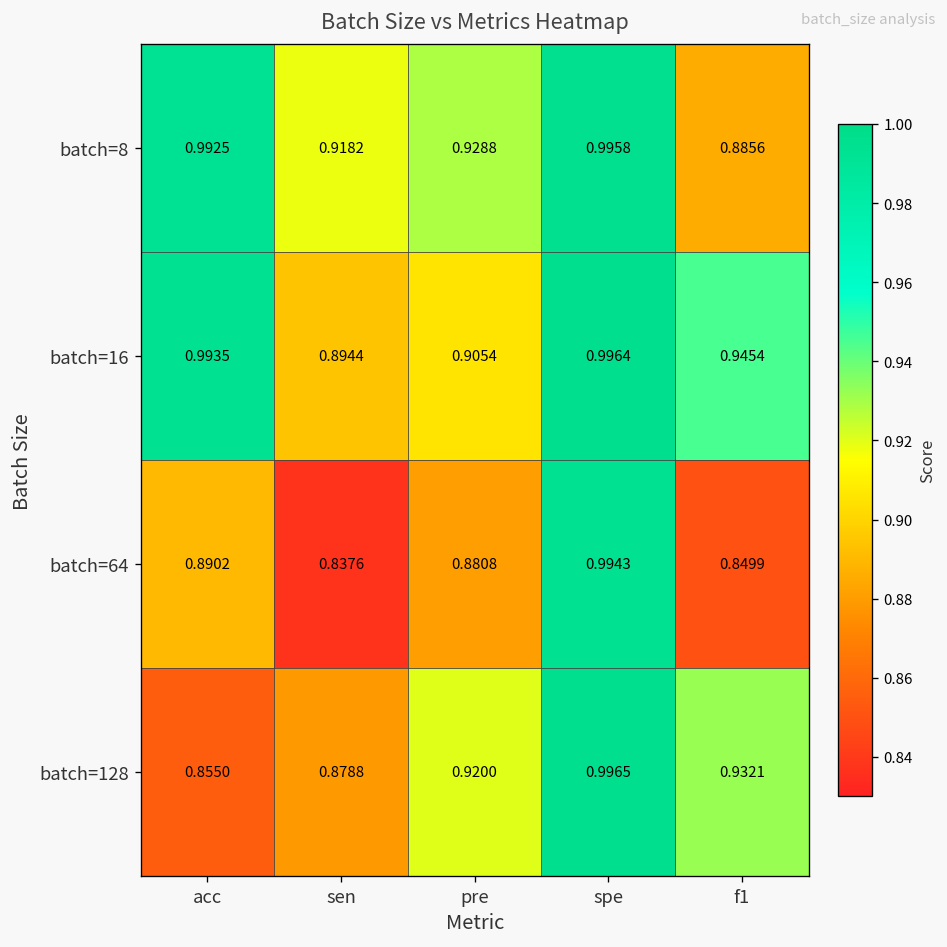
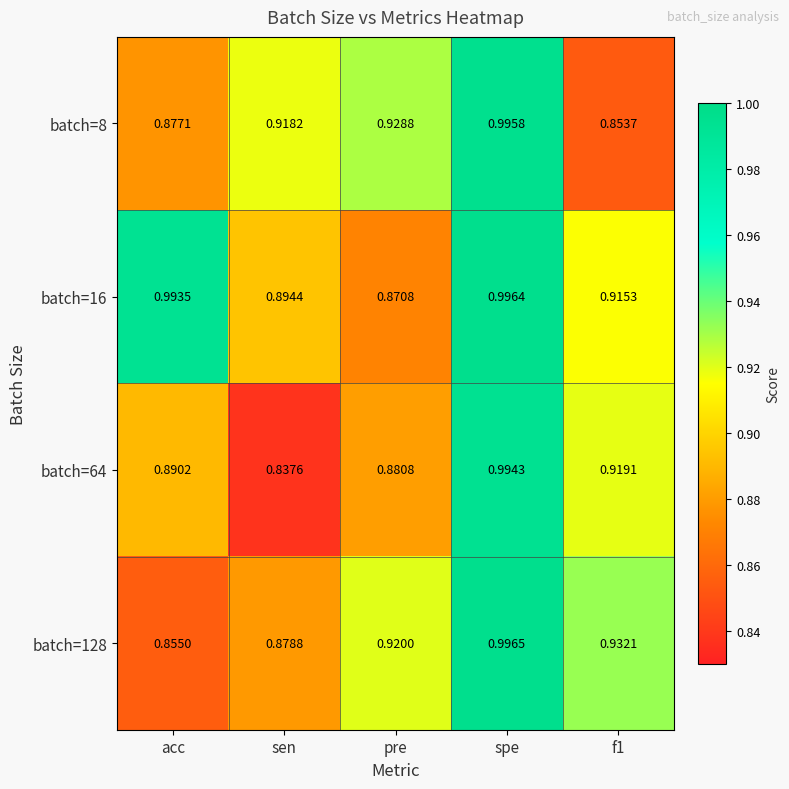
batch=8, acc: 0.9925 -> 0.8771
batch=8, f1: 0.8856 -> 0.8537
batch=16, pre: 0.9054 -> 0.8708
batch=16, f1: 0.9454 -> 0.9153
batch=64, f1: 0.8499 -> 0.9191
